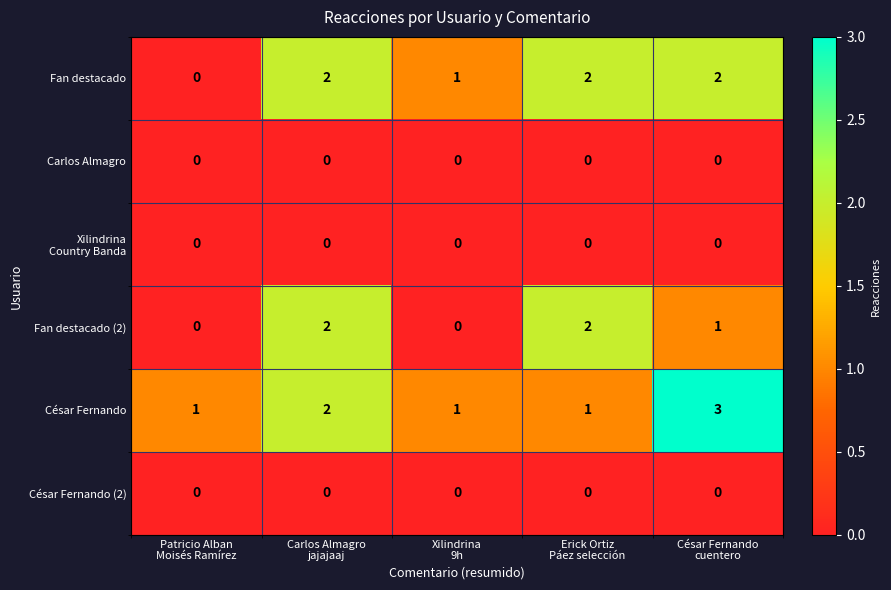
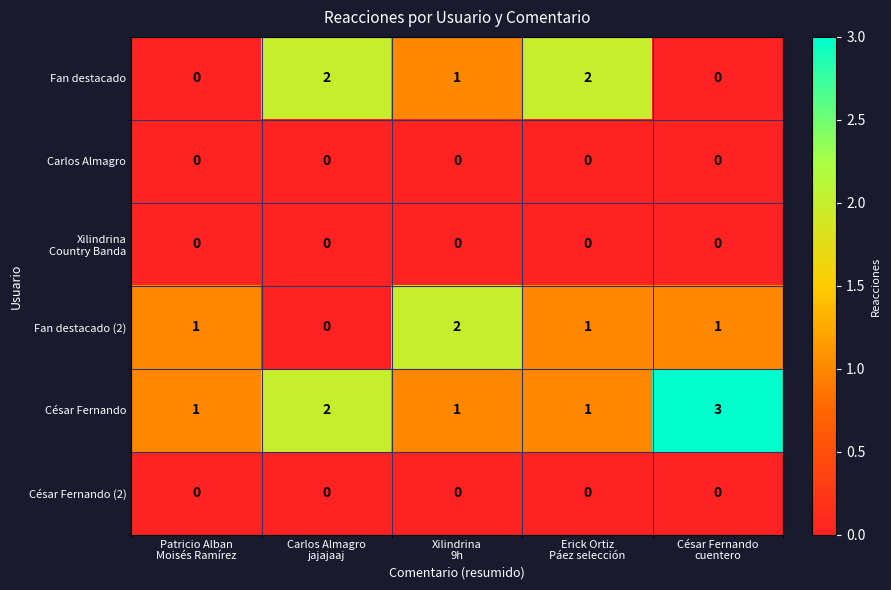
Fan destacado, César Fernando cuentero: 2 -> 0
Fan destacado (2), Patricio Alban Moisés Ramírez: 0 -> 1
Fan destacado (2), Carlos Almagro jajajaaj: 2 -> 0
Fan destacado (2), Xilindrina 9h: 0 -> 2
Fan destacado (2), Erick Ortiz Páez selección: 2 -> 1
